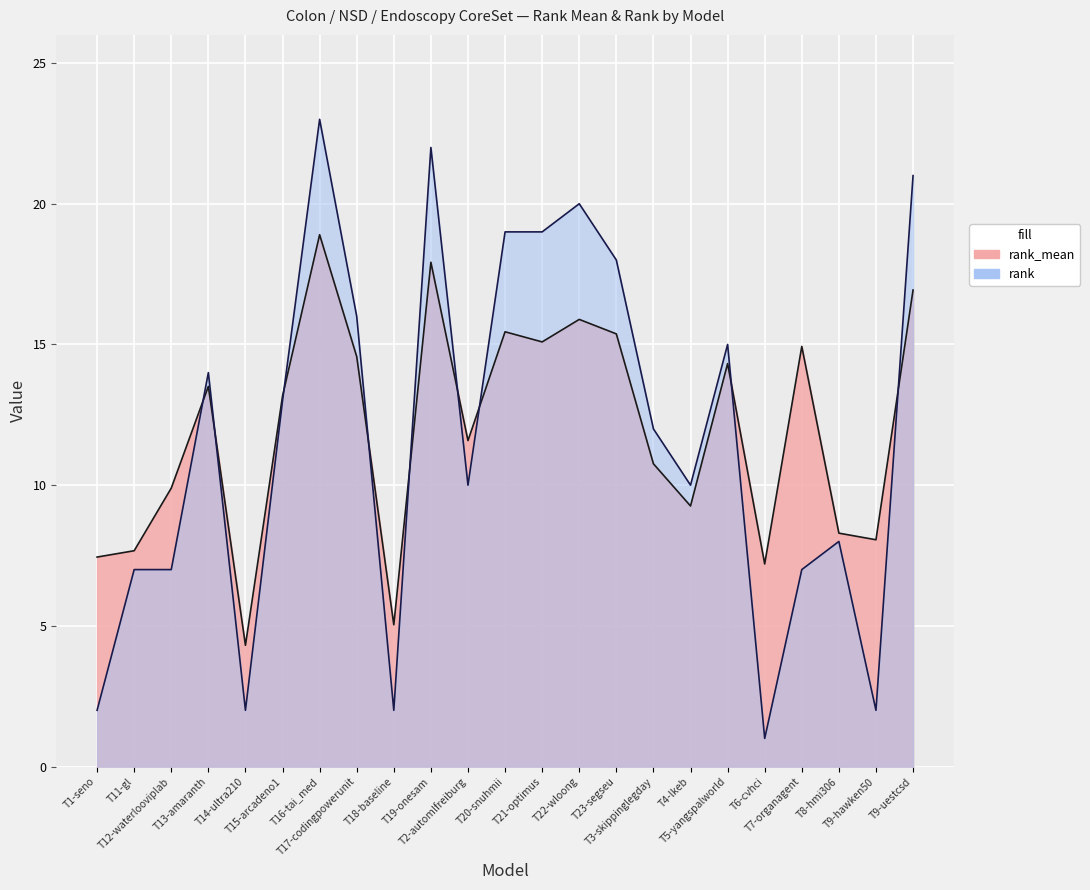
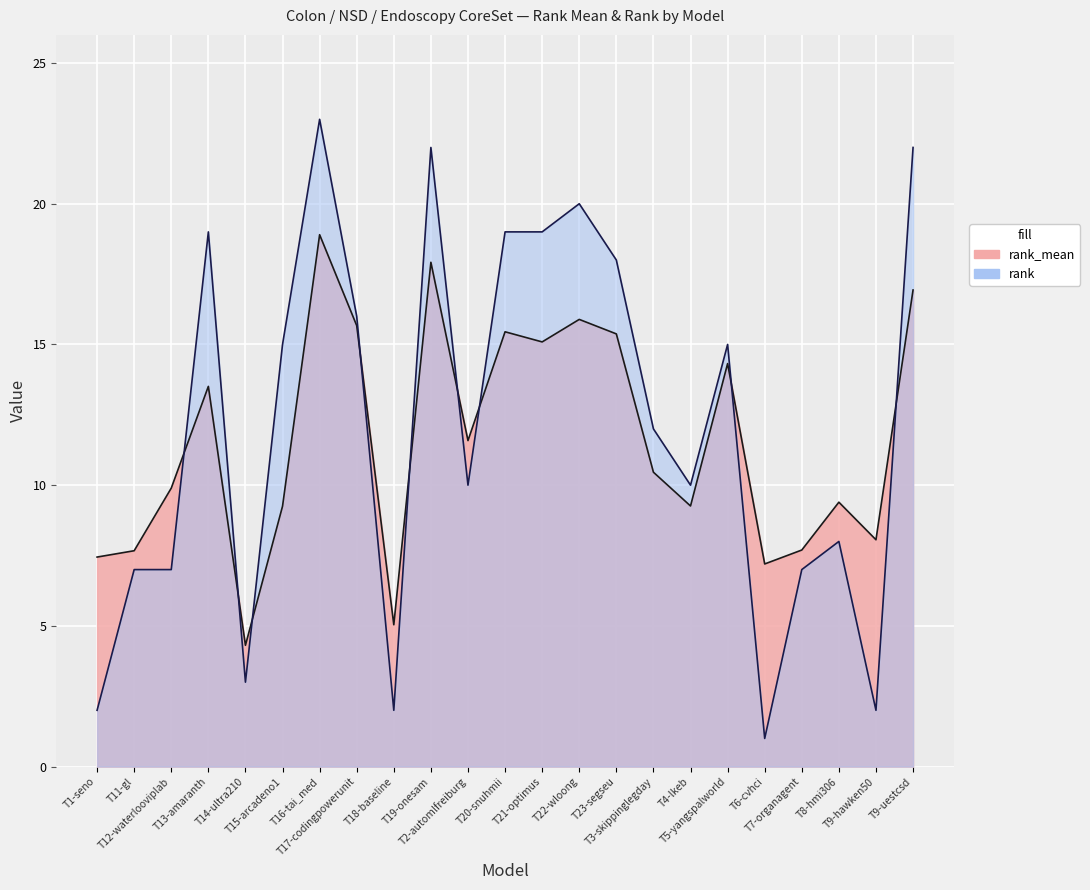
rank, T13-amaranth: 14 -> 19
rank, T14-ultra210: 2 -> 3
rank_mean, T15-arcadeno1: 13.2 -> 9.3
rank, T15-arcadeno1: 13 -> 15
rank_mean, T17-codingpowerunit: 14.6 -> 15.7
rank_mean, T3-skippinglegday: 10.8 -> 10.5
rank_mean, T7-organagent: 14.9 -> 7.7
rank_mean, T8-hmi306: 8.3 -> 9.4
rank, T9-uestcsd: 21 -> 22
